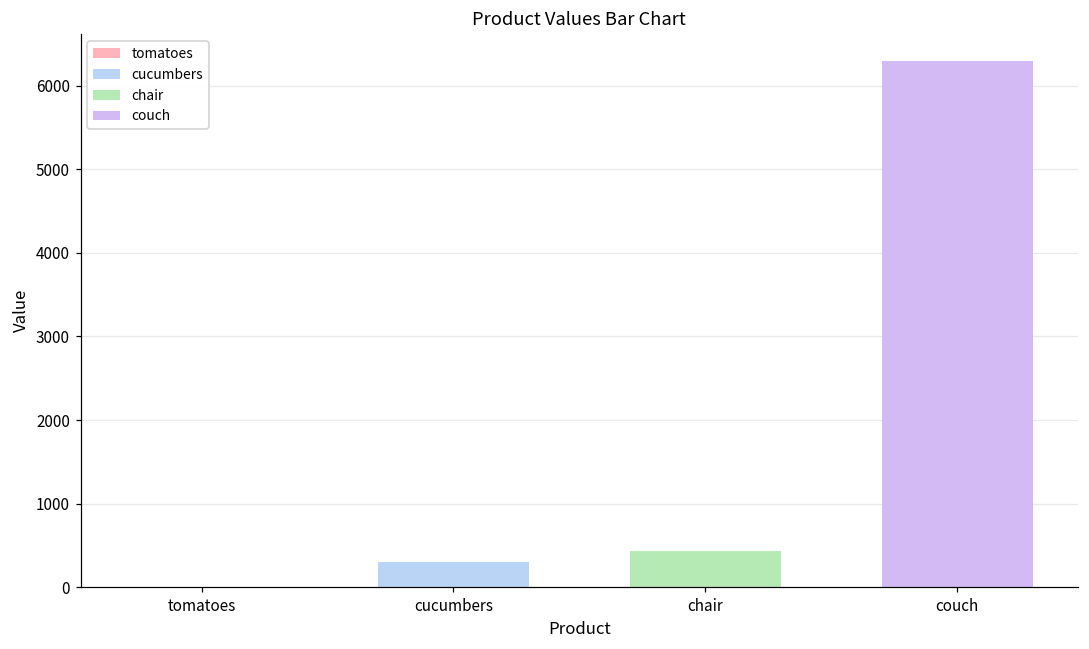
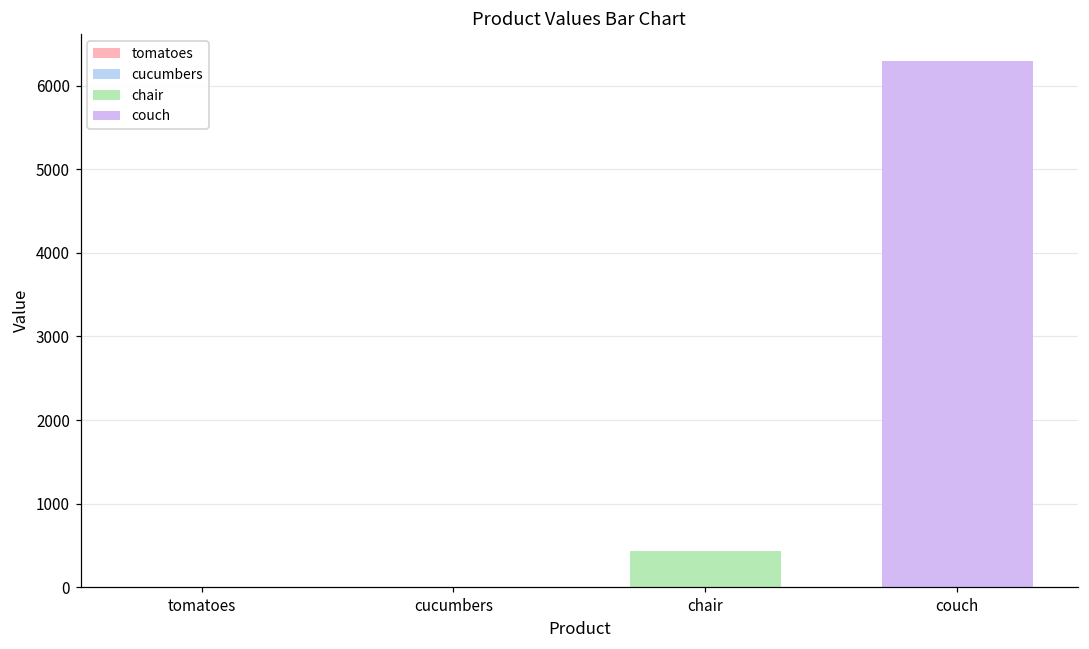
cucumbers: 300 -> 0
